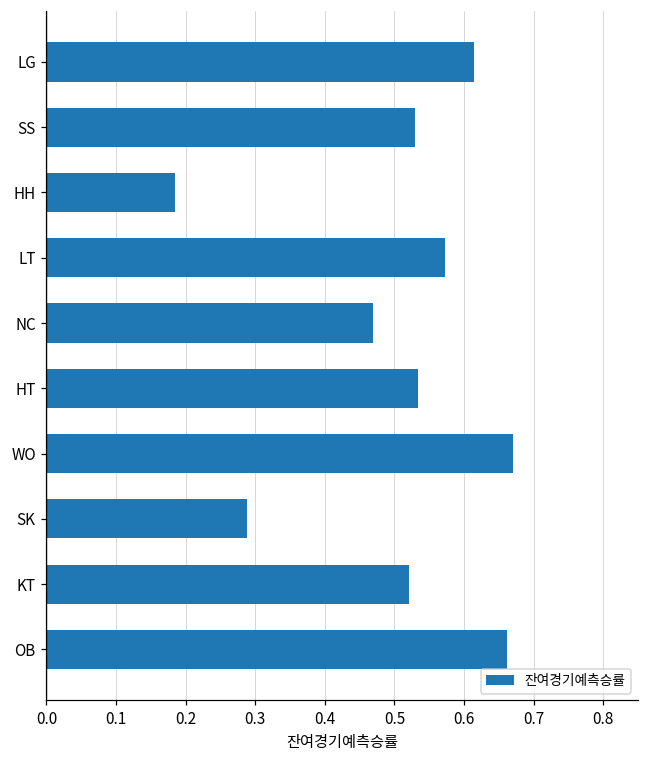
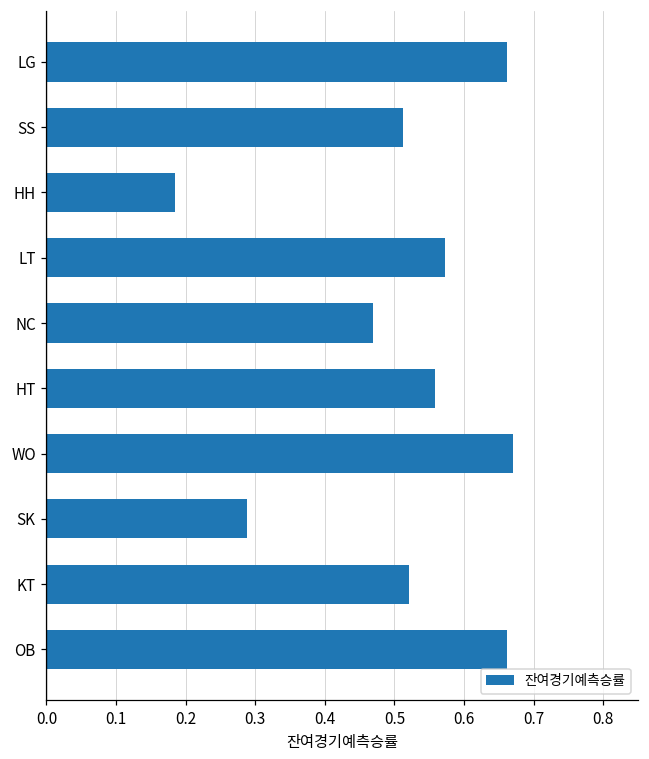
LG: 0.61 -> 0.66
SS: 0.53 -> 0.51
HT: 0.53 -> 0.56
